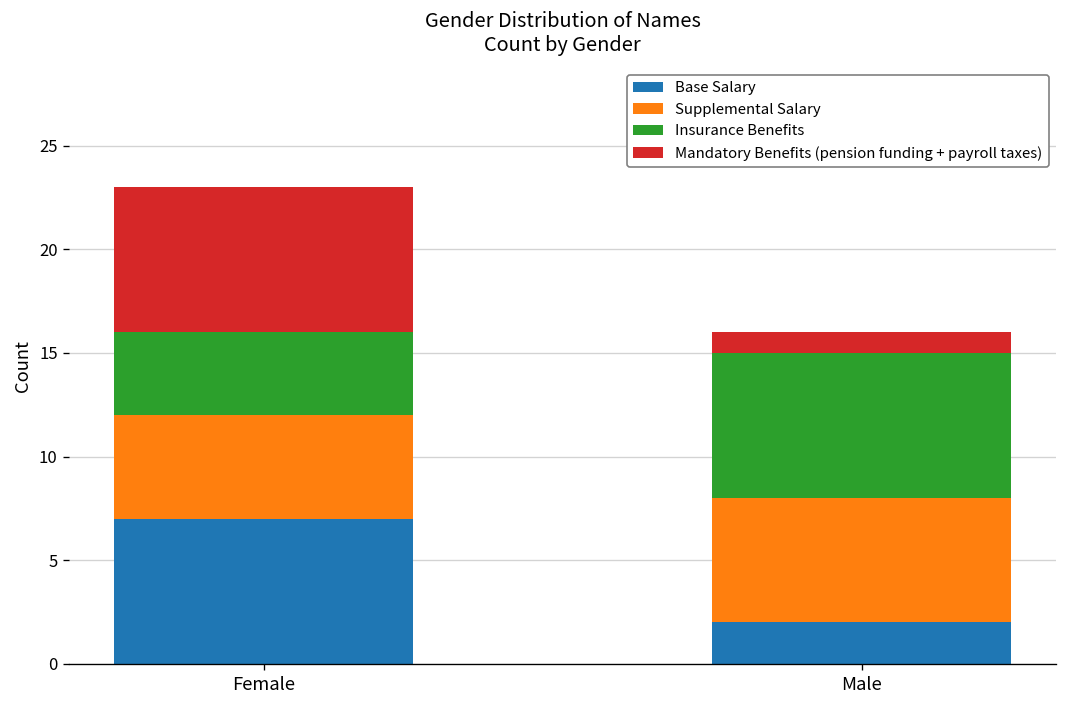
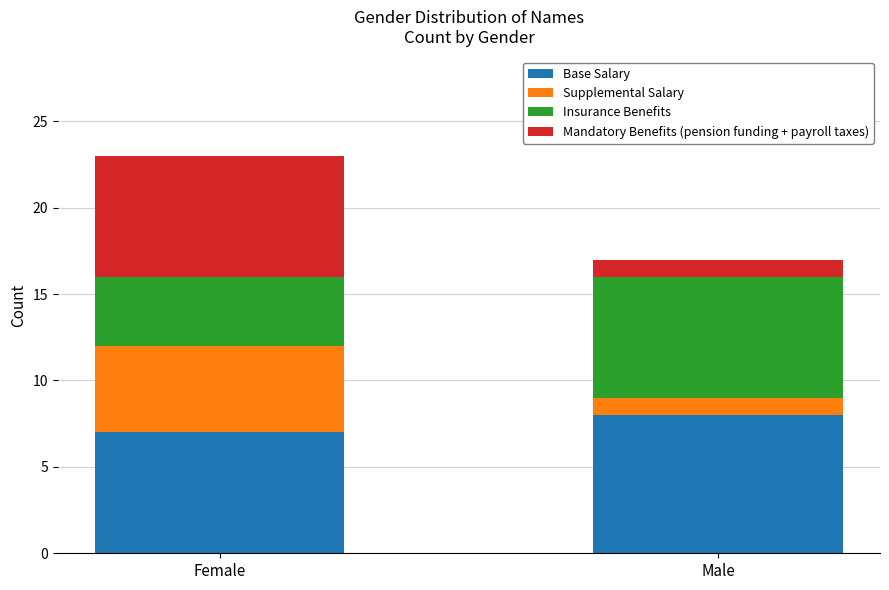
Base Salary, Male: 2 -> 8
Supplemental Salary, Male: 6 -> 1
